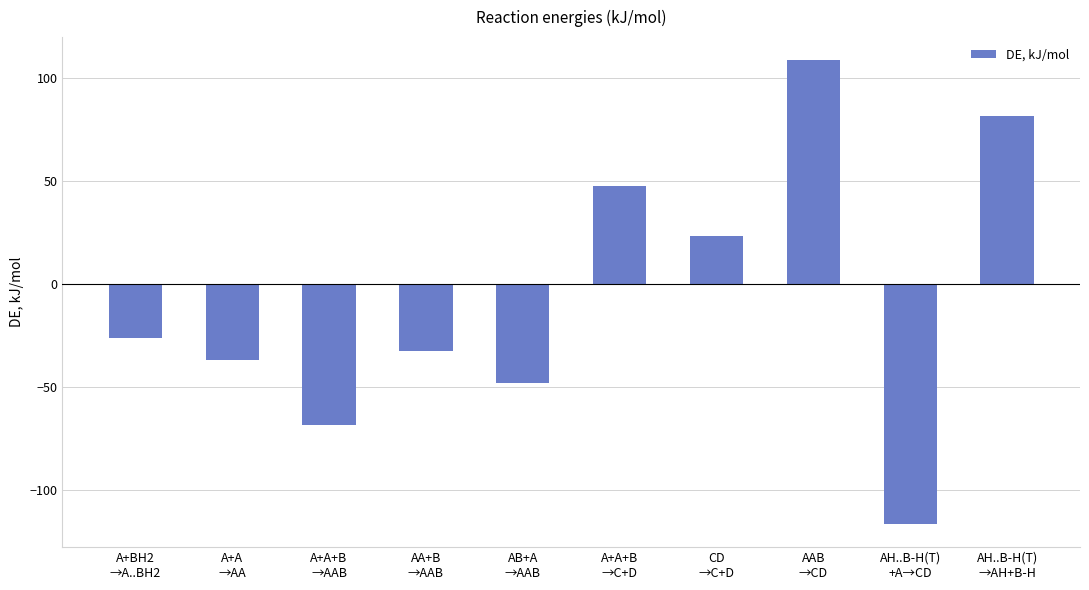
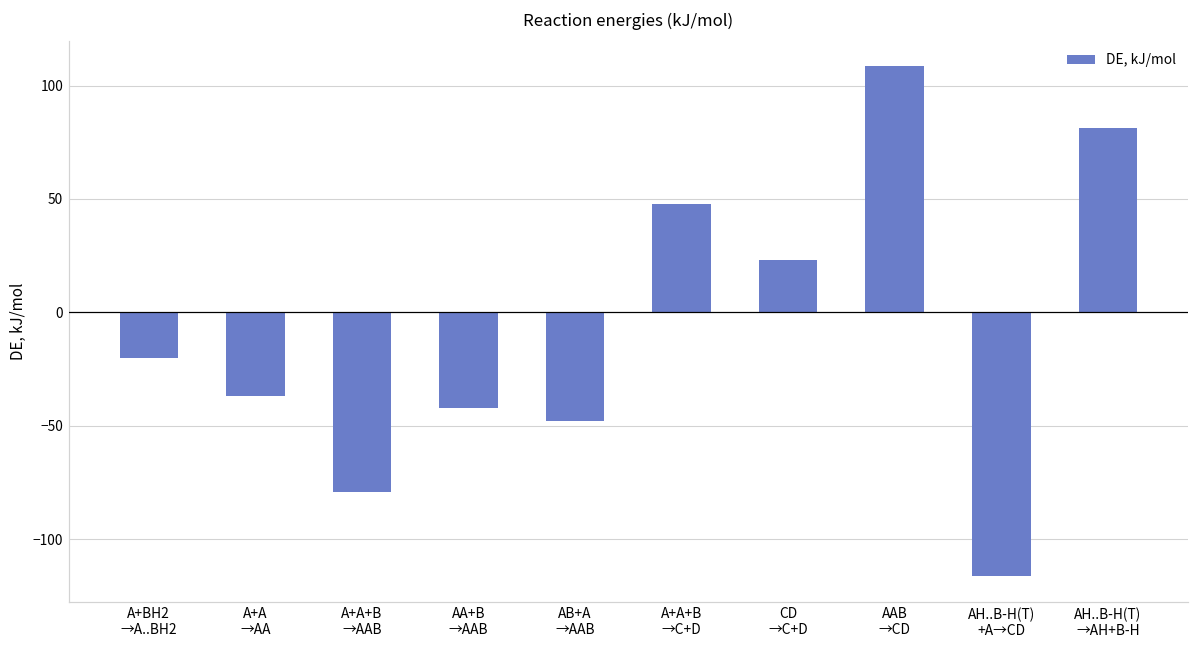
A+BH2 →A..BH2: -26 -> -20
A+A+B →AAB: -68 -> -79
AA+B →AAB: -33 -> -42
